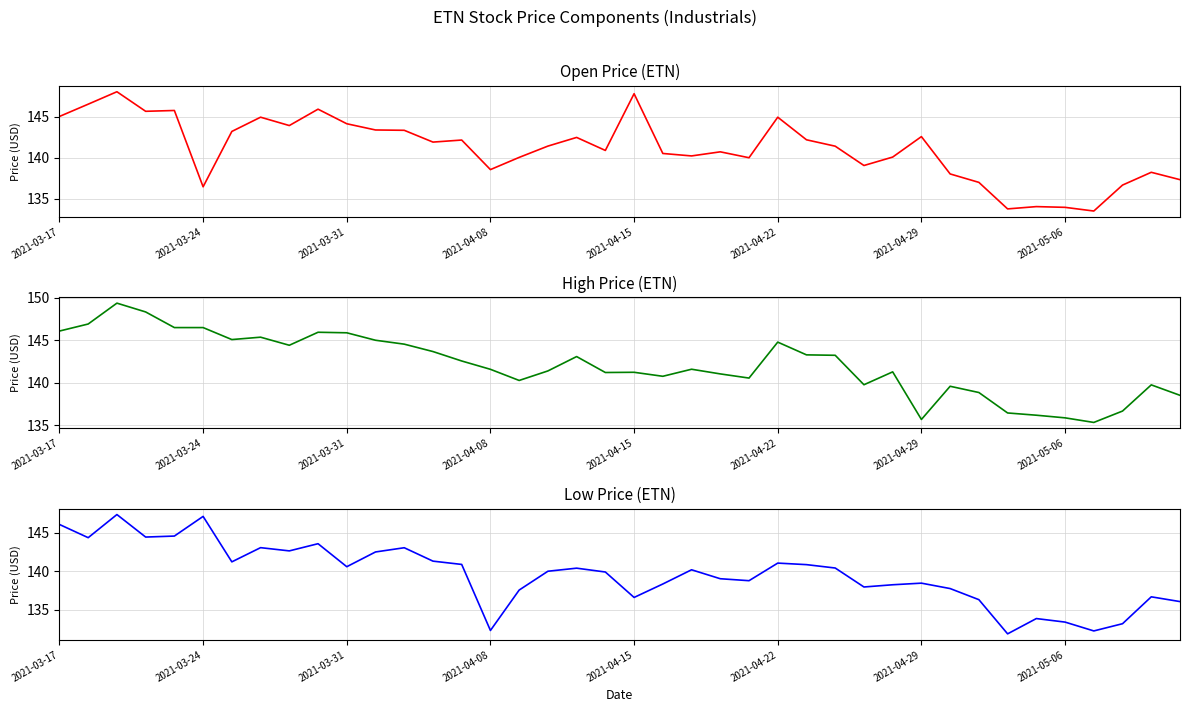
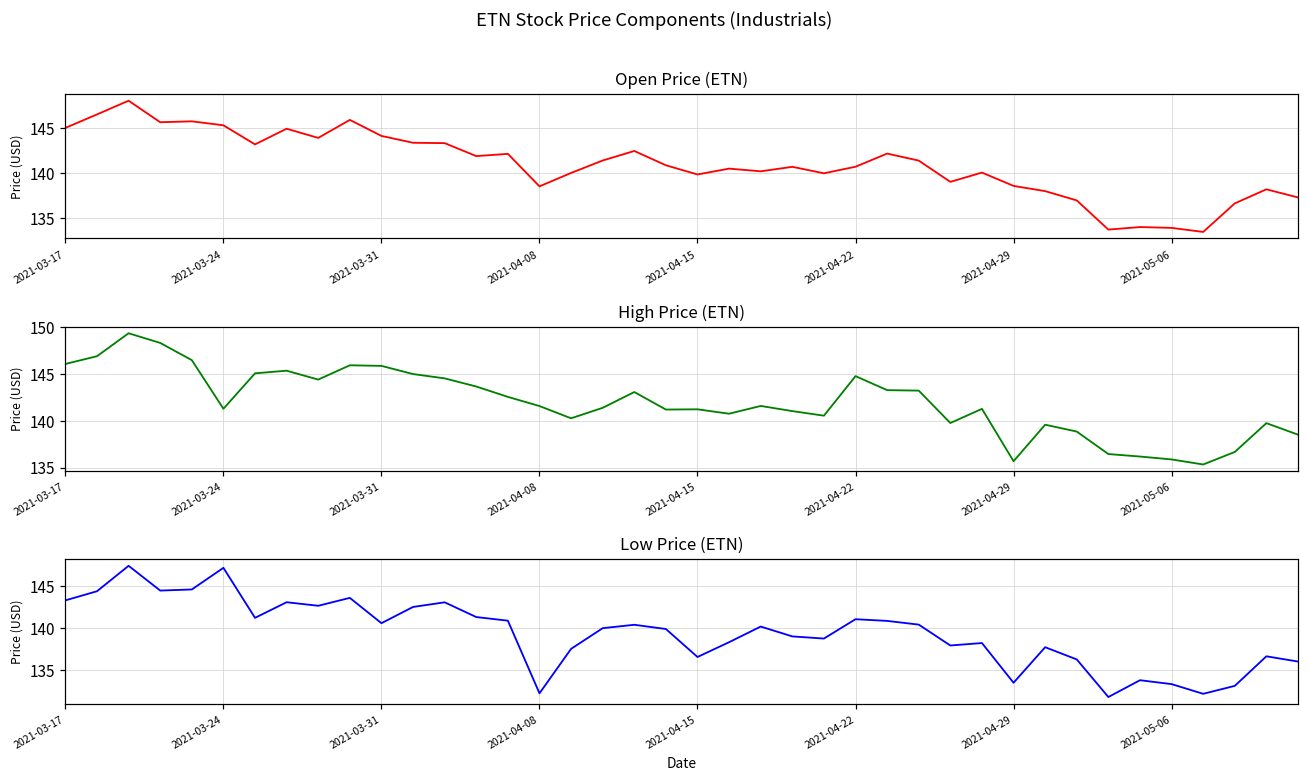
Open Price (ETN), 2021-03-24: 136 -> 145
Open Price (ETN), 2021-04-15: 148 -> 140
Open Price (ETN), 2021-04-22: 145 -> 141
Open Price (ETN), 2021-04-29: 143 -> 139
High Price (ETN), 2021-03-24: 147 -> 141
Low Price (ETN), 2021-03-17: 146 -> 143
Low Price (ETN), 2021-04-29: 138 -> 134
